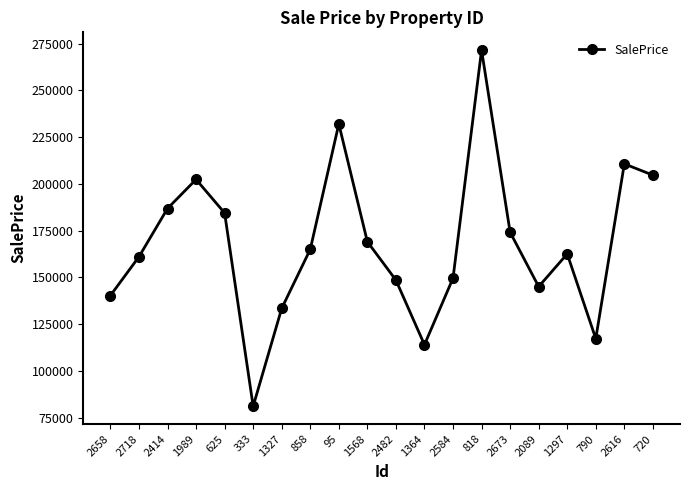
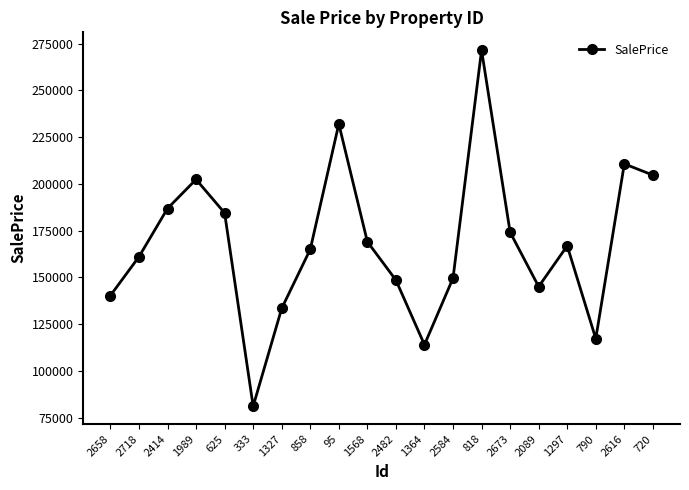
1297: 163000 -> 167000
